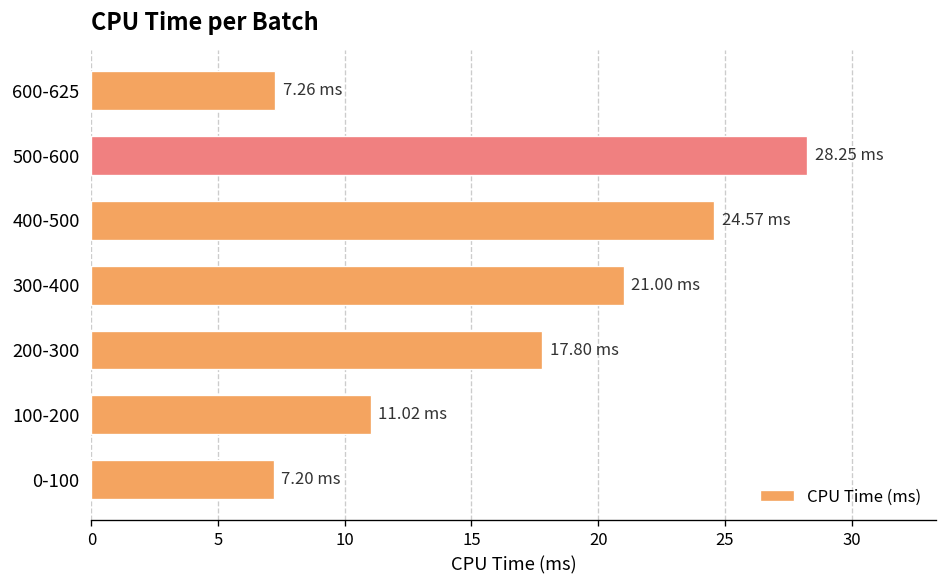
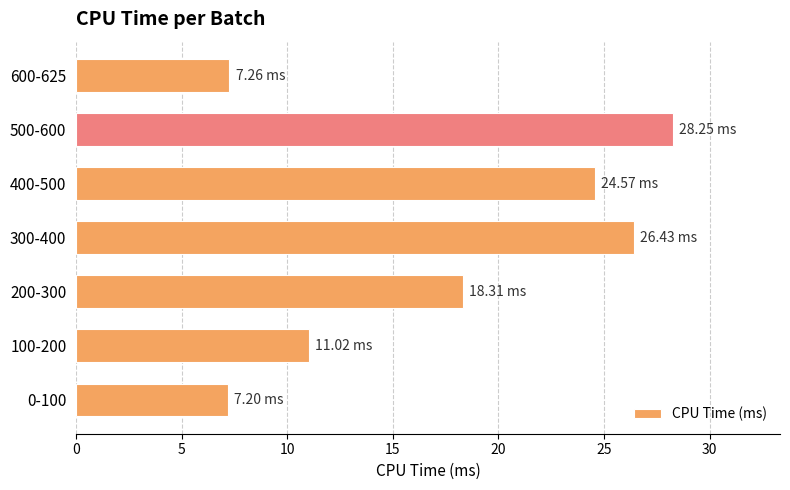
300-400: 21.00 -> 26.43
200-300: 17.80 -> 18.31
